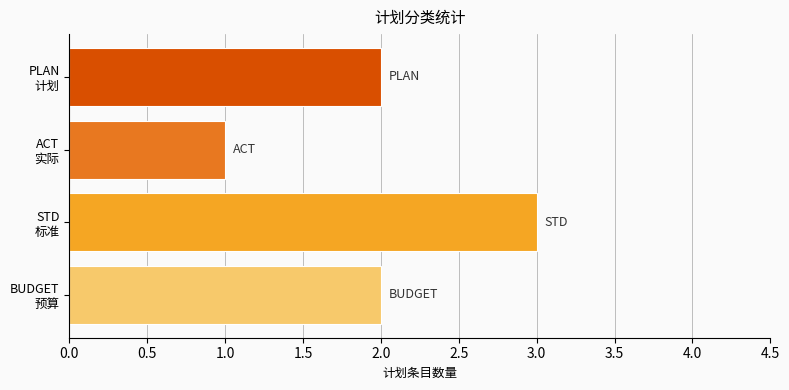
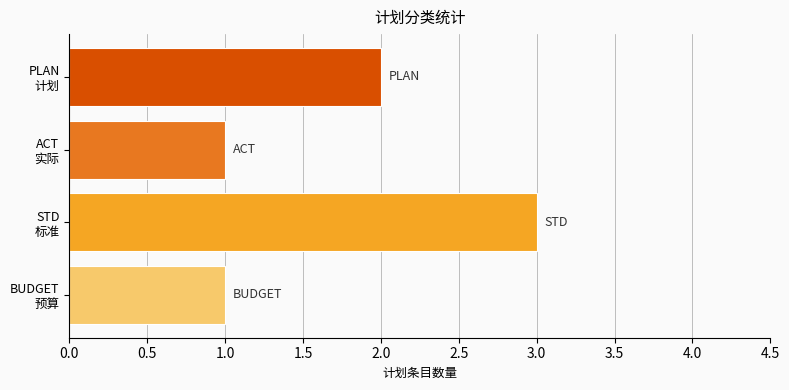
BUDGET 预算: 2 -> 1
